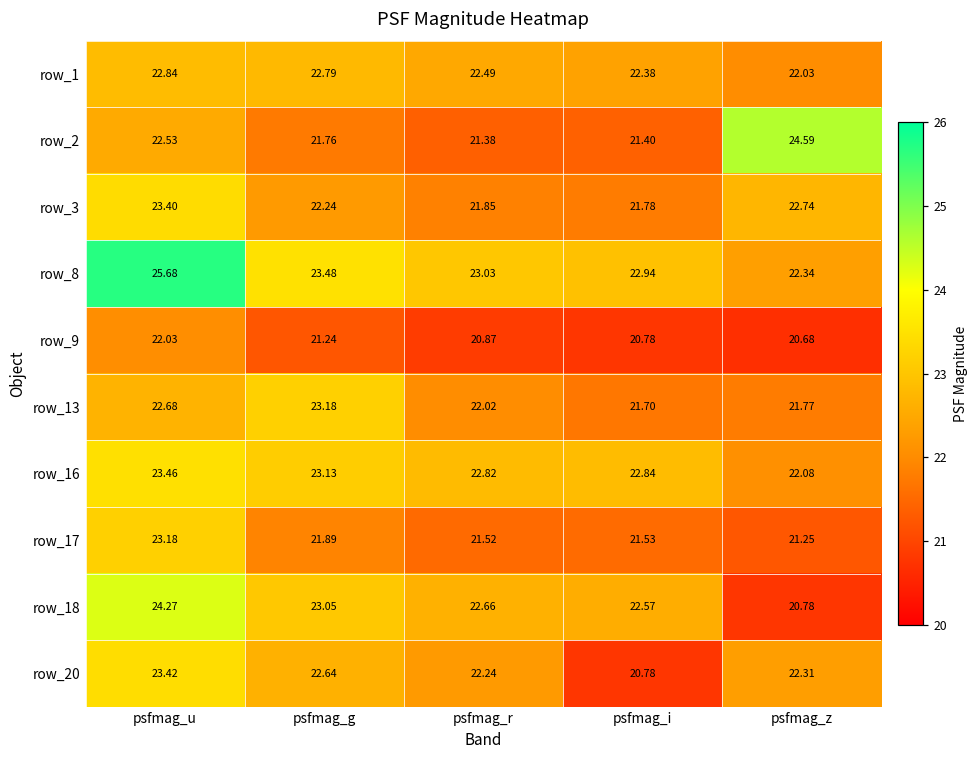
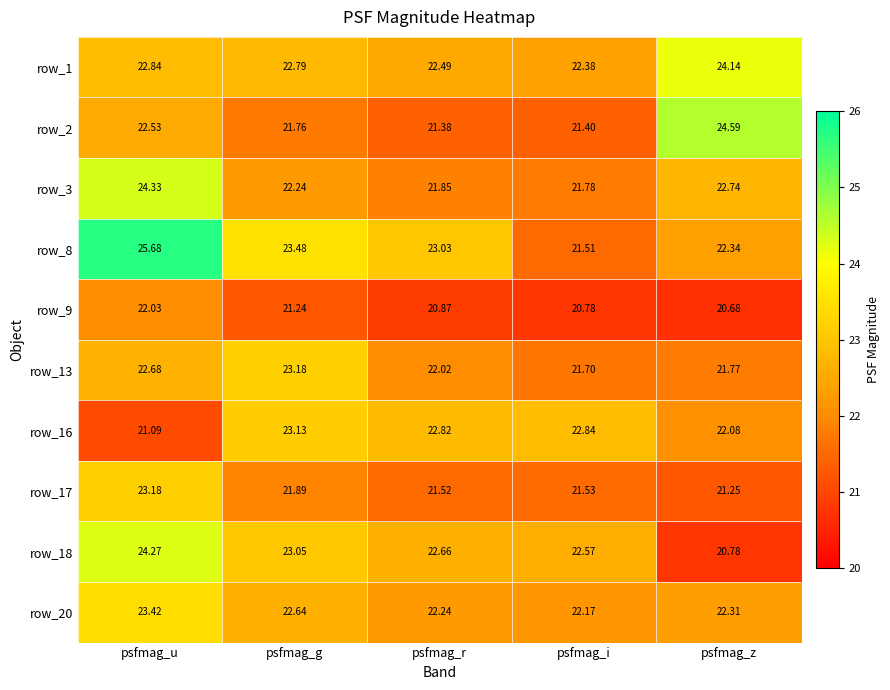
row_1, psfmag_z: 22.03 -> 24.14
row_3, psfmag_u: 23.40 -> 24.33
row_8, psfmag_i: 22.94 -> 21.51
row_16, psfmag_u: 23.46 -> 21.09
row_20, psfmag_i: 20.78 -> 22.17
